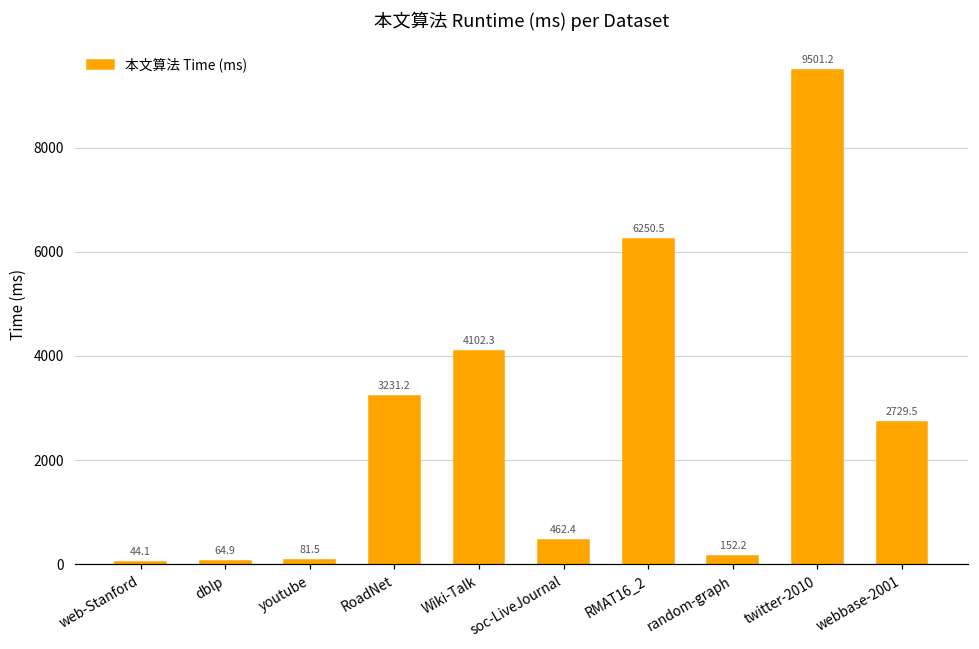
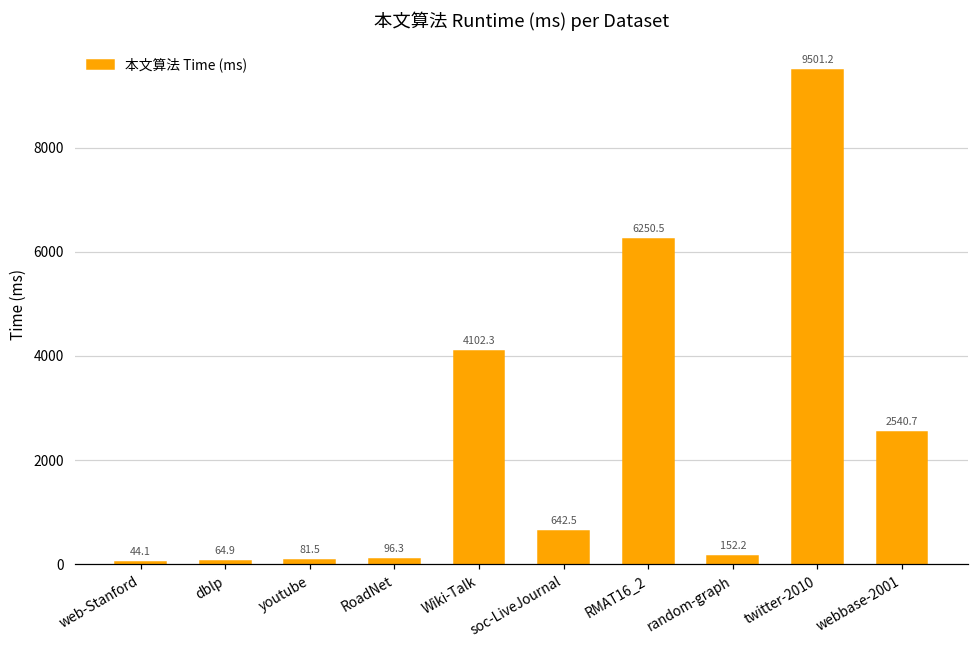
RoadNet: 3231.2 -> 96.3
soc-LiveJournal: 462.4 -> 642.5
webbase-2001: 2729.5 -> 2540.7
